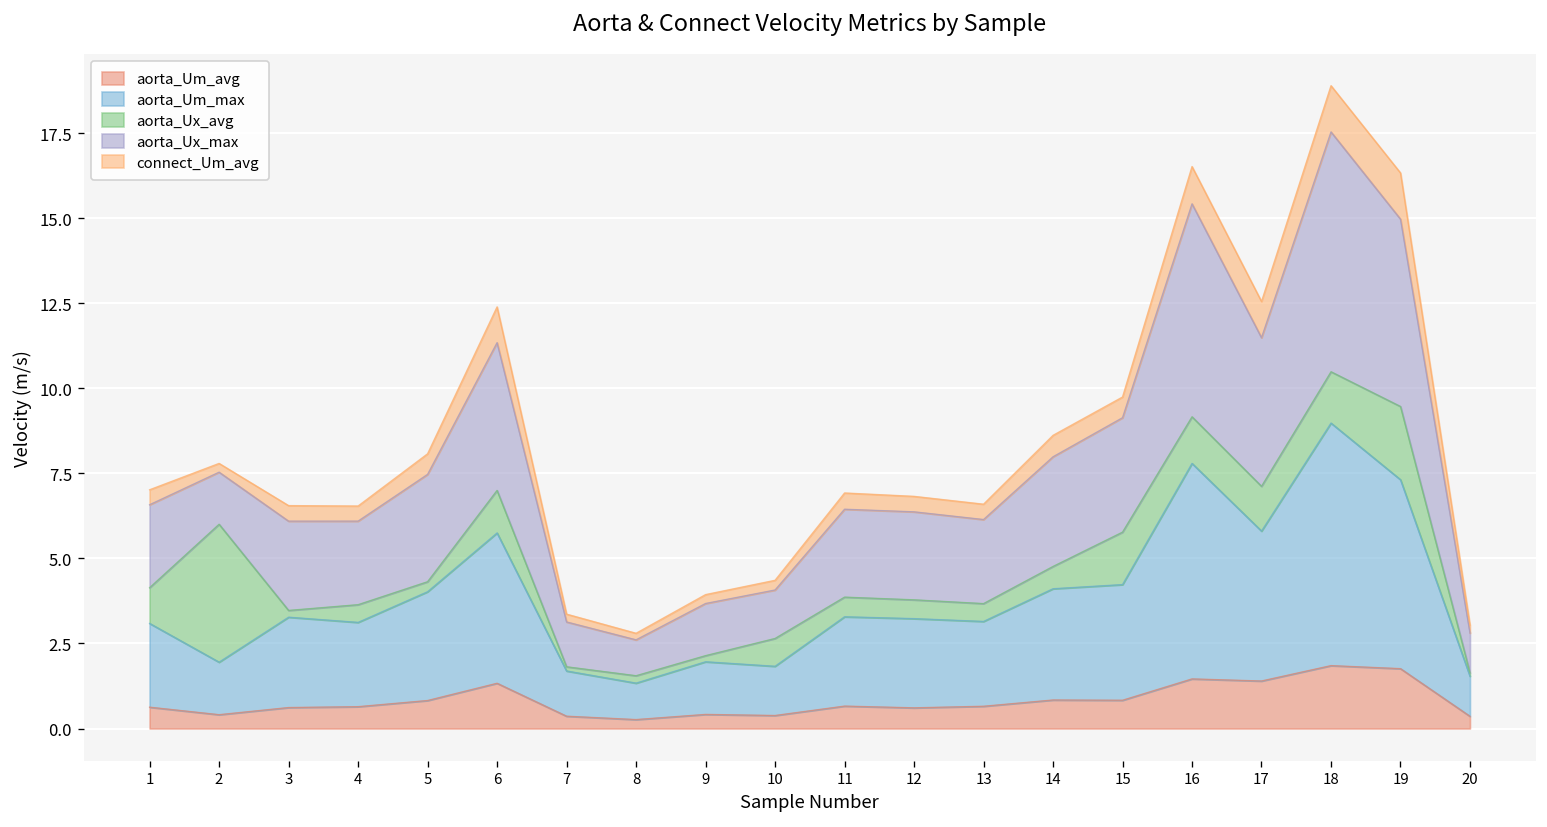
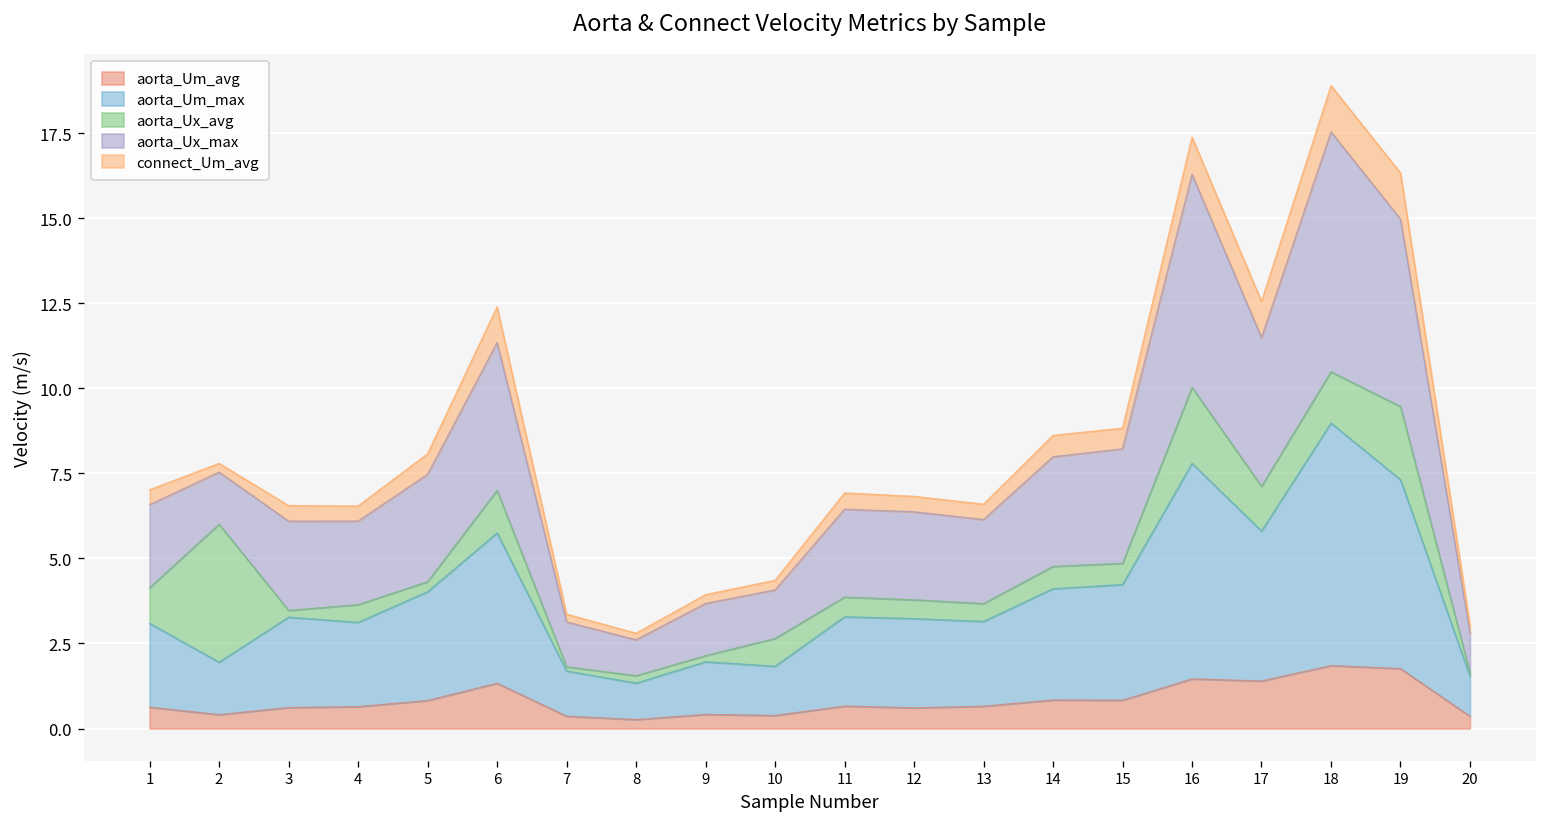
aorta_Ux_avg, 15: 1.5 -> 0.6
aorta_Ux_avg, 16: 1.4 -> 2.2
